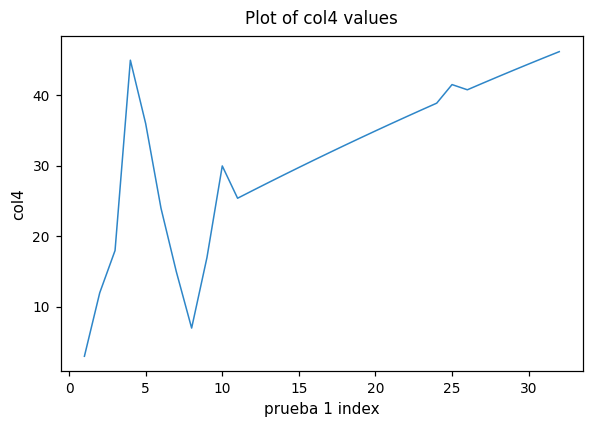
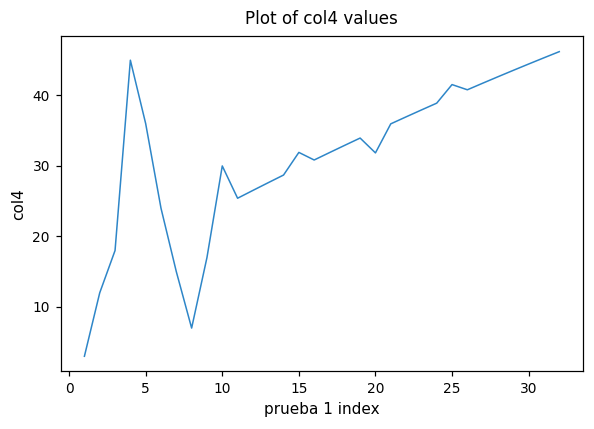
15: 30 -> 32
20: 35 -> 32
